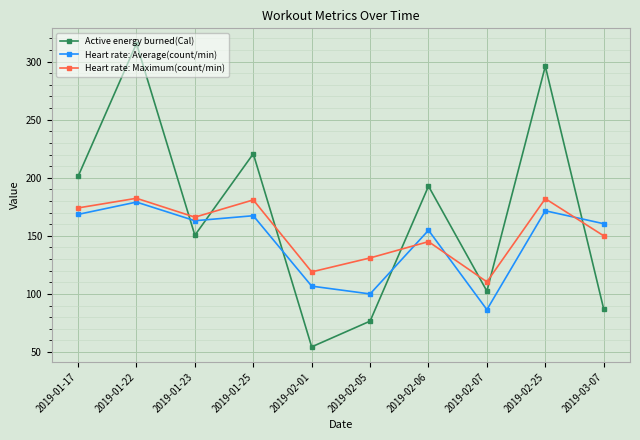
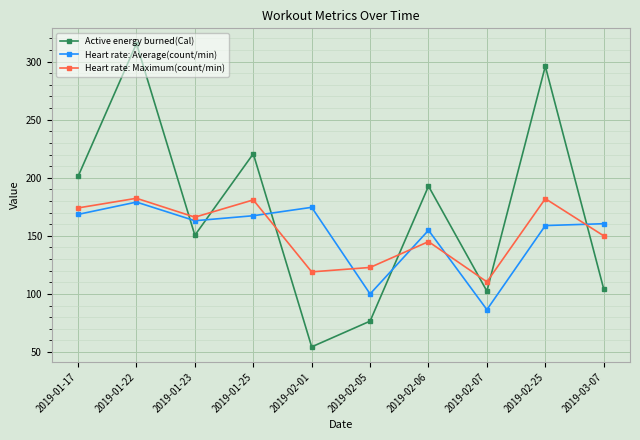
Heart rate: Average(count/min), 2019-02-01: 107 -> 175
Heart rate: Maximum(count/min), 2019-02-05: 131 -> 123
Heart rate: Average(count/min), 2019-02-25: 172 -> 159
Active energy burned(Cal), 2019-03-07: 87 -> 104
